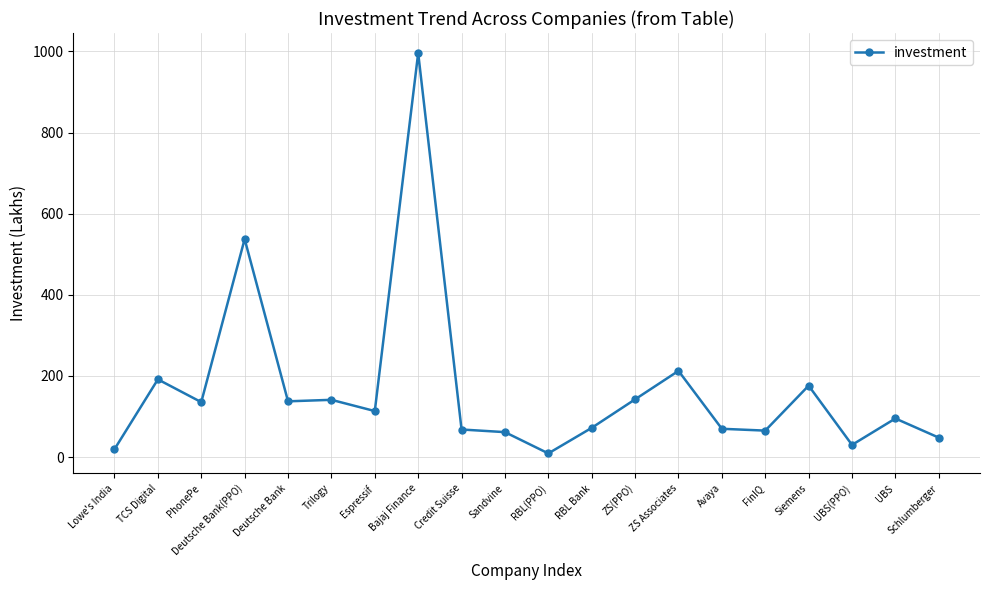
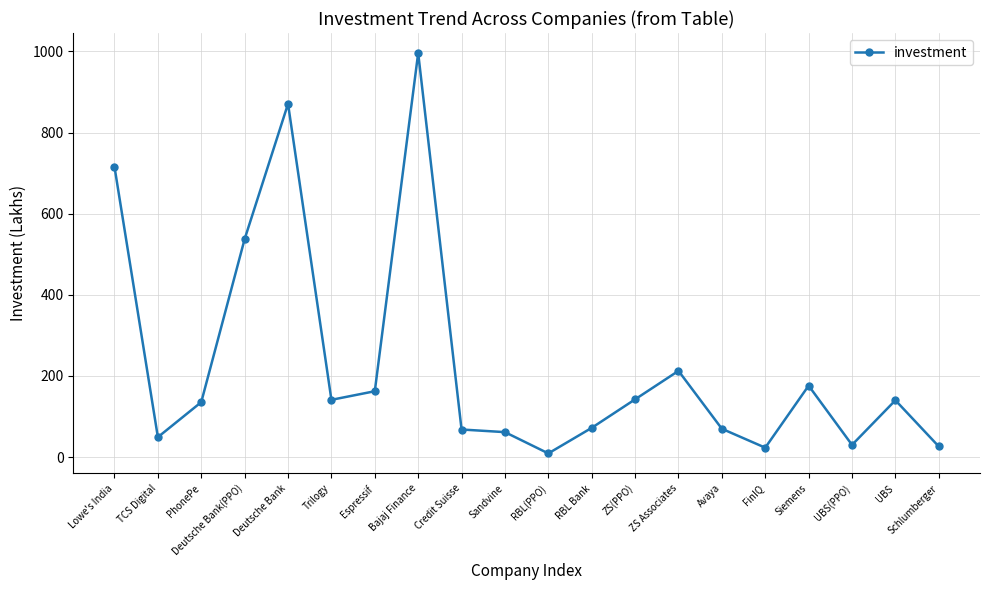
Lowe's India: 20 -> 720
TCS Digital: 190 -> 50
Deutsche Bank: 140 -> 870
Espressif: 110 -> 160
FinIQ: 70 -> 20
UBS: 100 -> 140
Schlumberger: 50 -> 30
